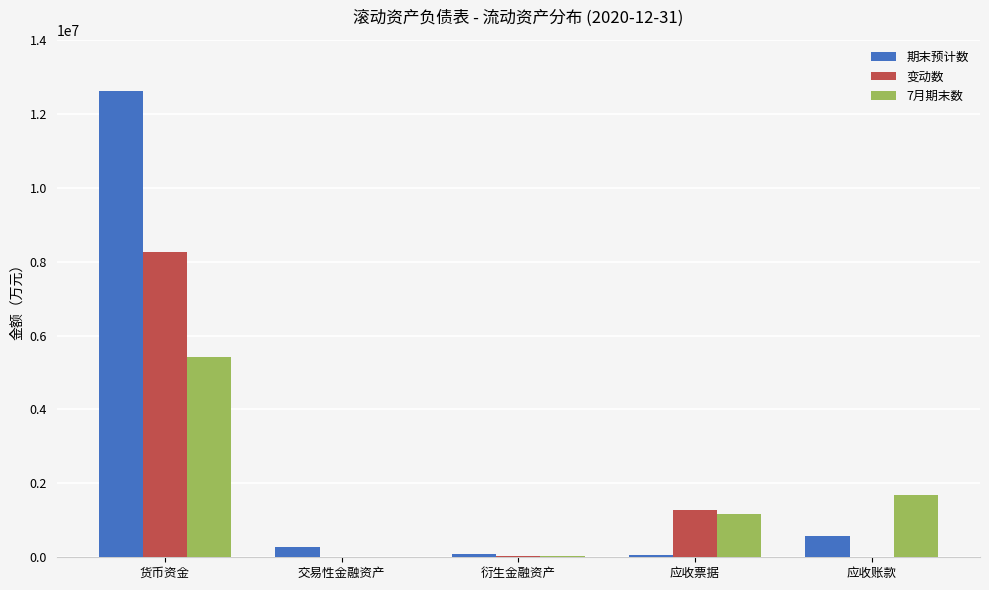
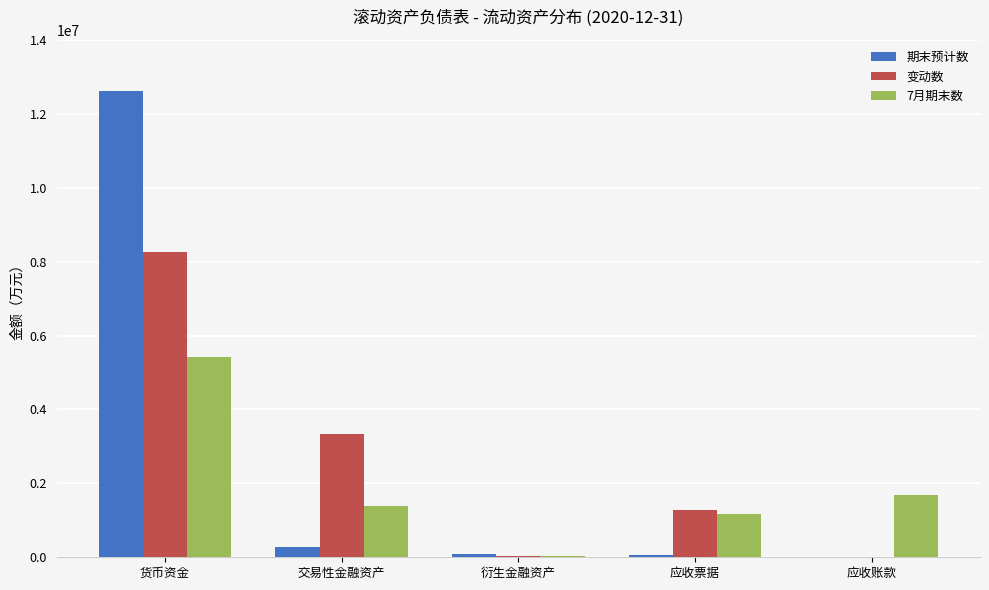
变动数, 交易性金融资产: 0 -> 3300000
7月期末数, 交易性金融资产: 0 -> 1400000
期末预计数, 应收账款: 600000 -> 0
